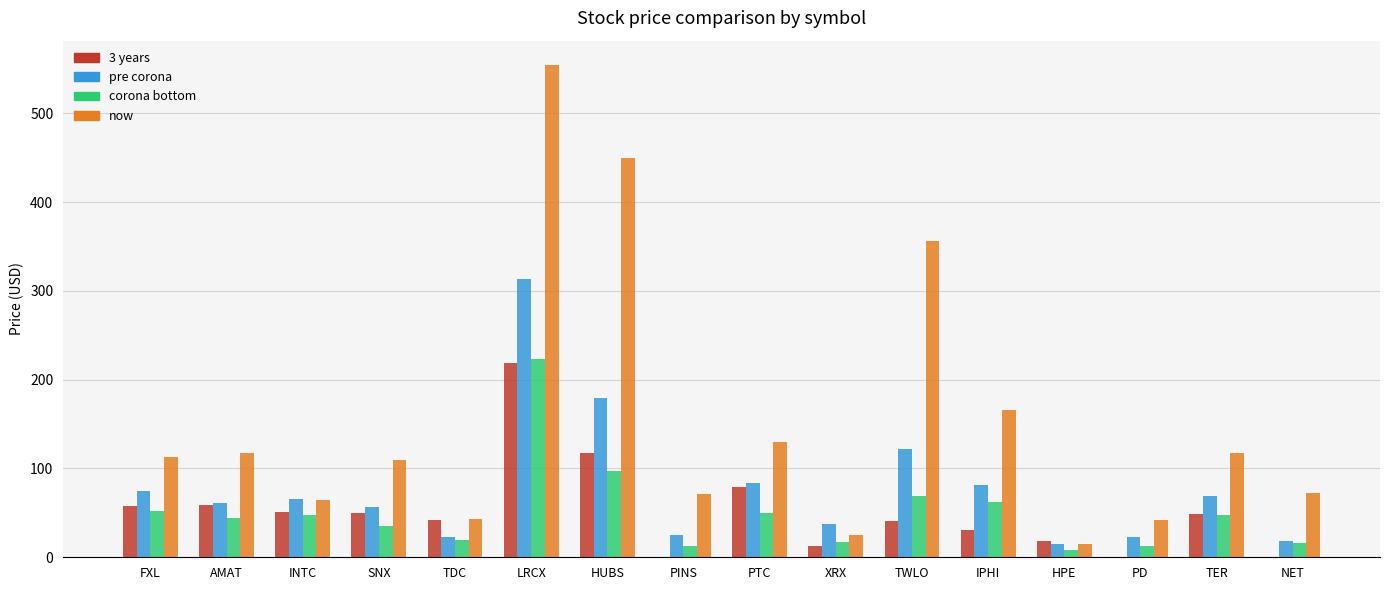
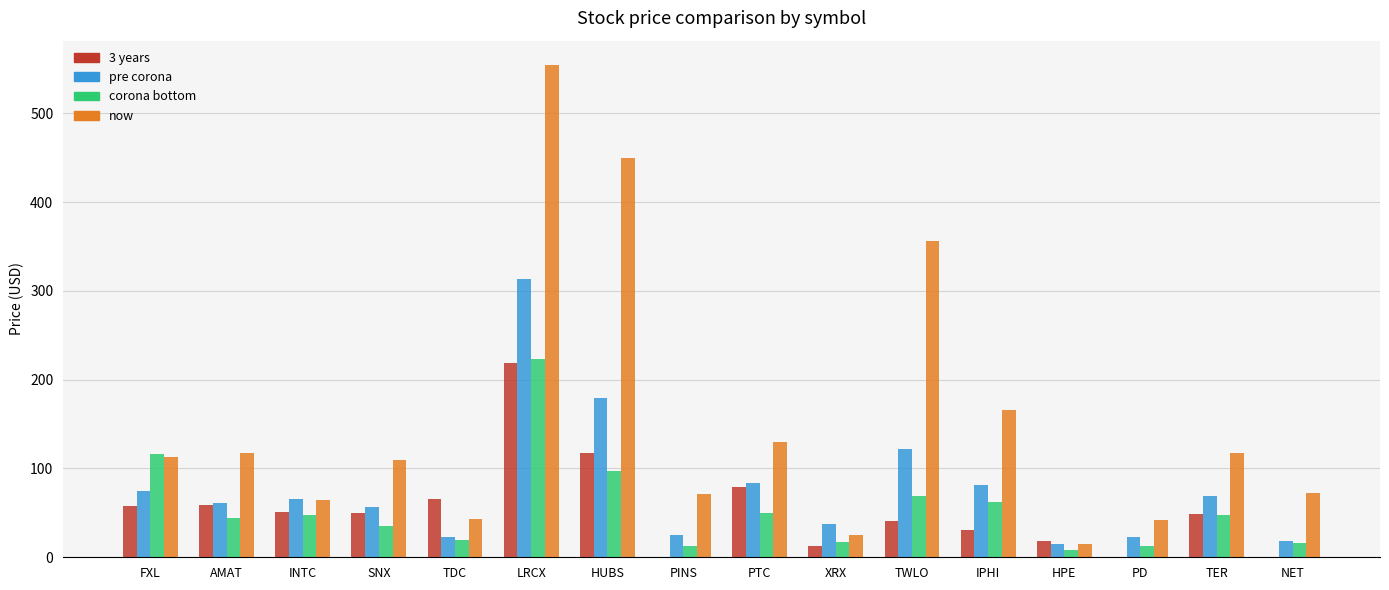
corona bottom, FXL: 50 -> 120
3 years, TDC: 40 -> 70
